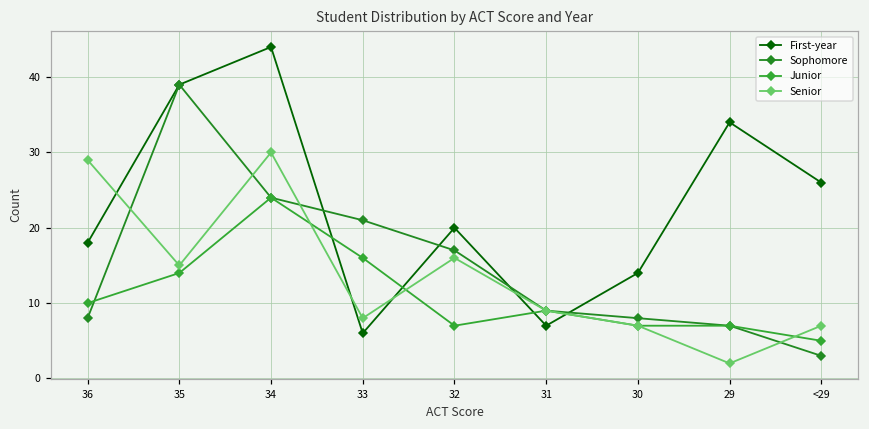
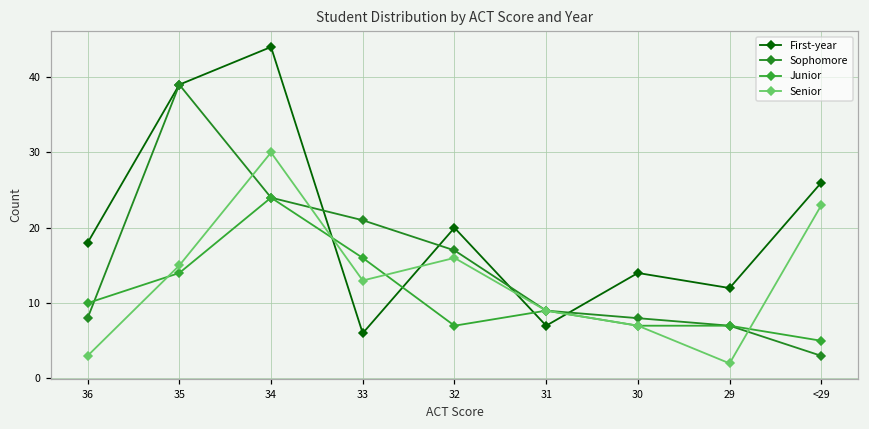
Senior, 36: 29 -> 3
Senior, 33: 8 -> 13
First-year, 29: 34 -> 12
Senior, <29: 7 -> 23
